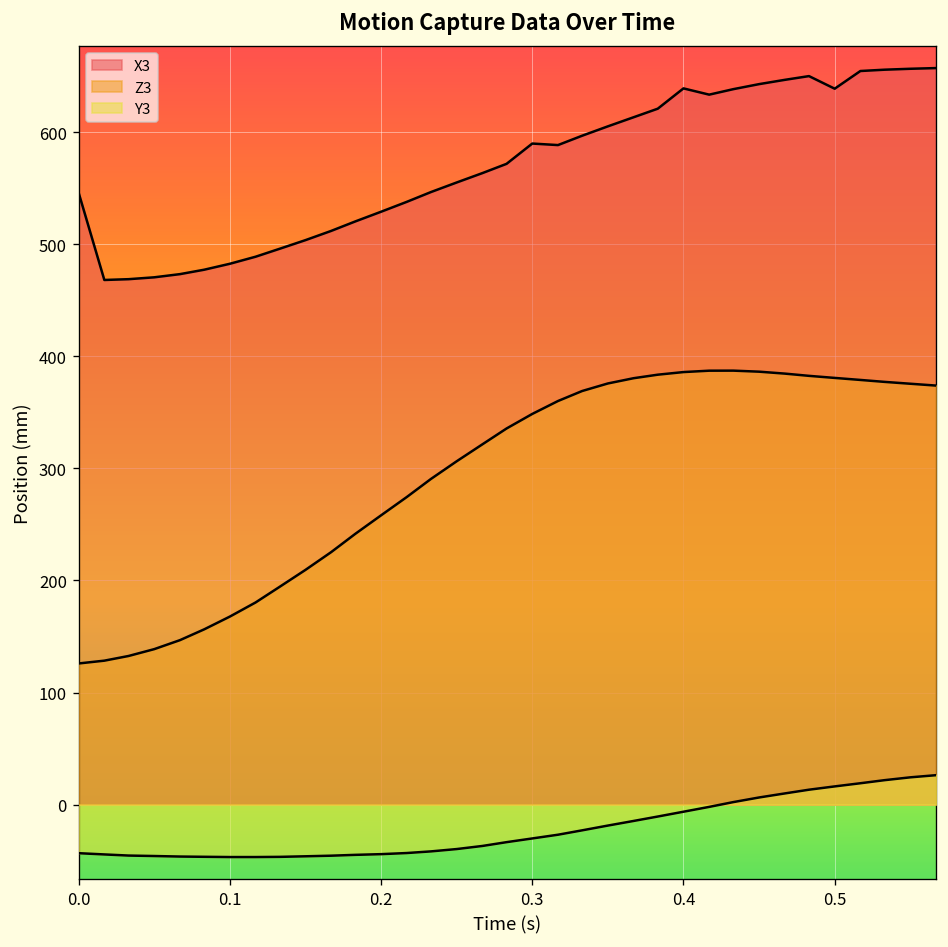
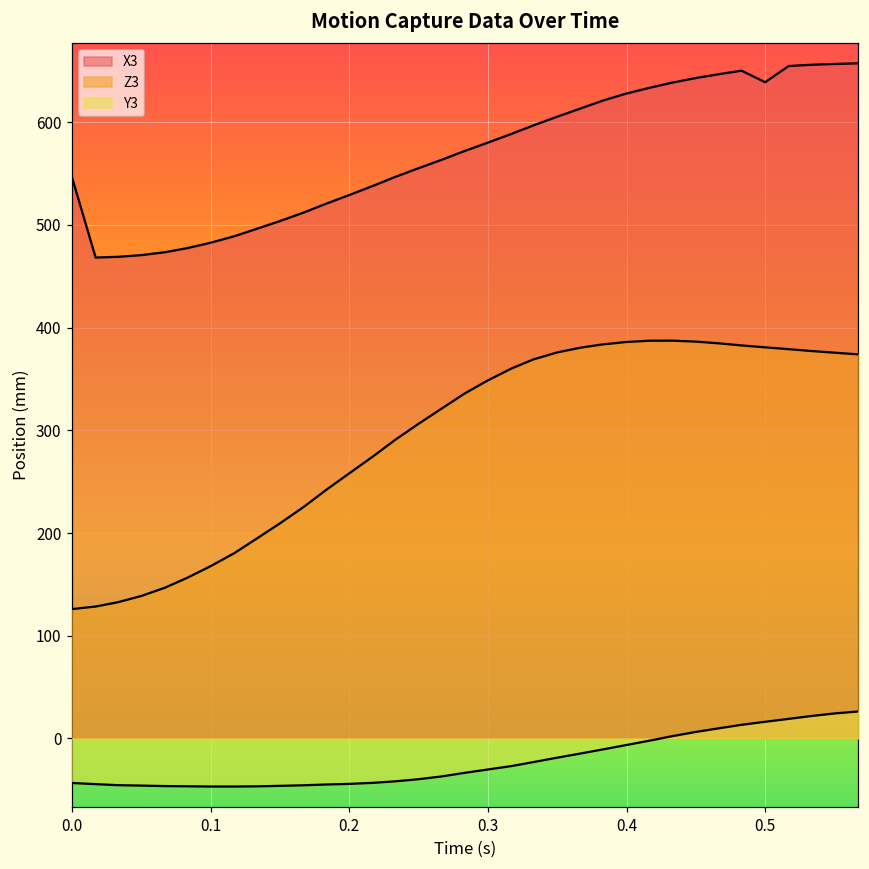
X3, 0.3: 590 -> 580
X3, 0.4: 640 -> 630
